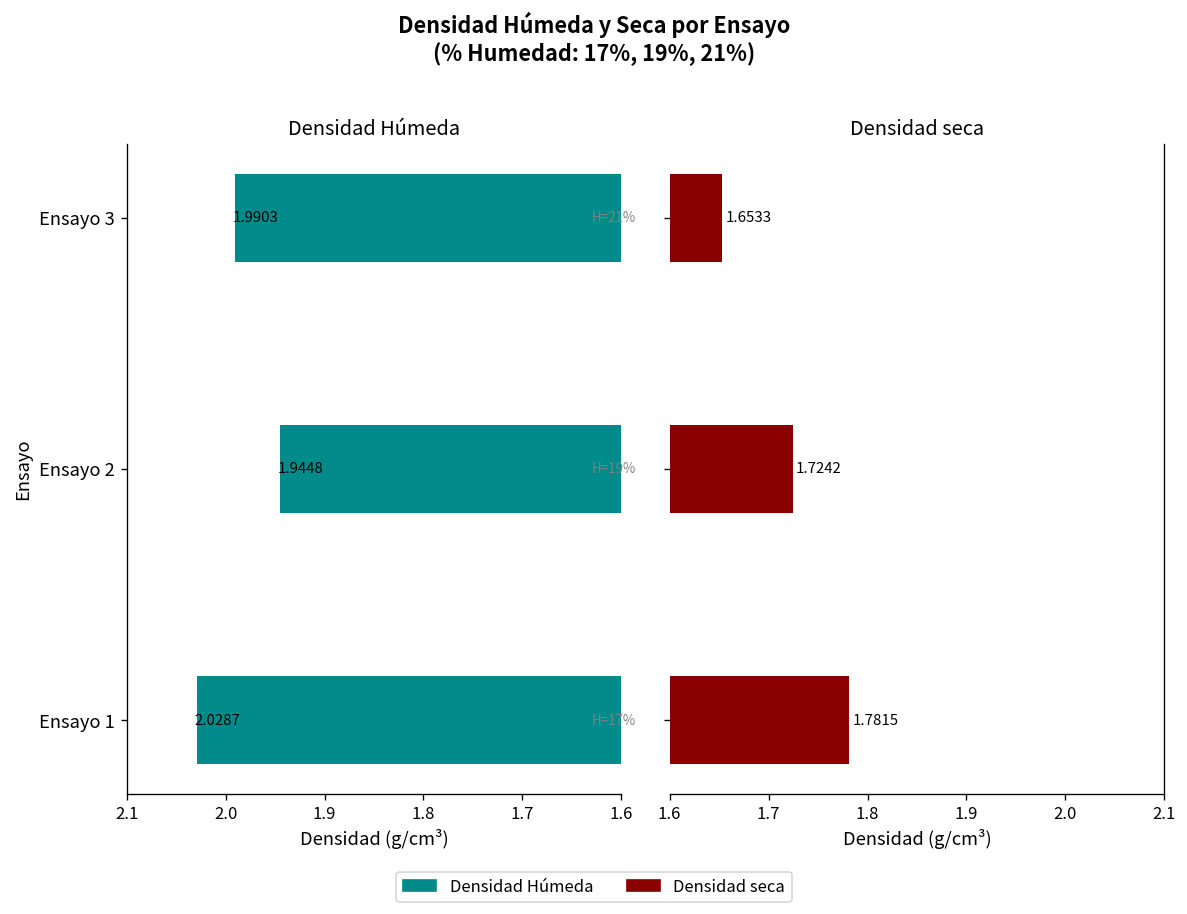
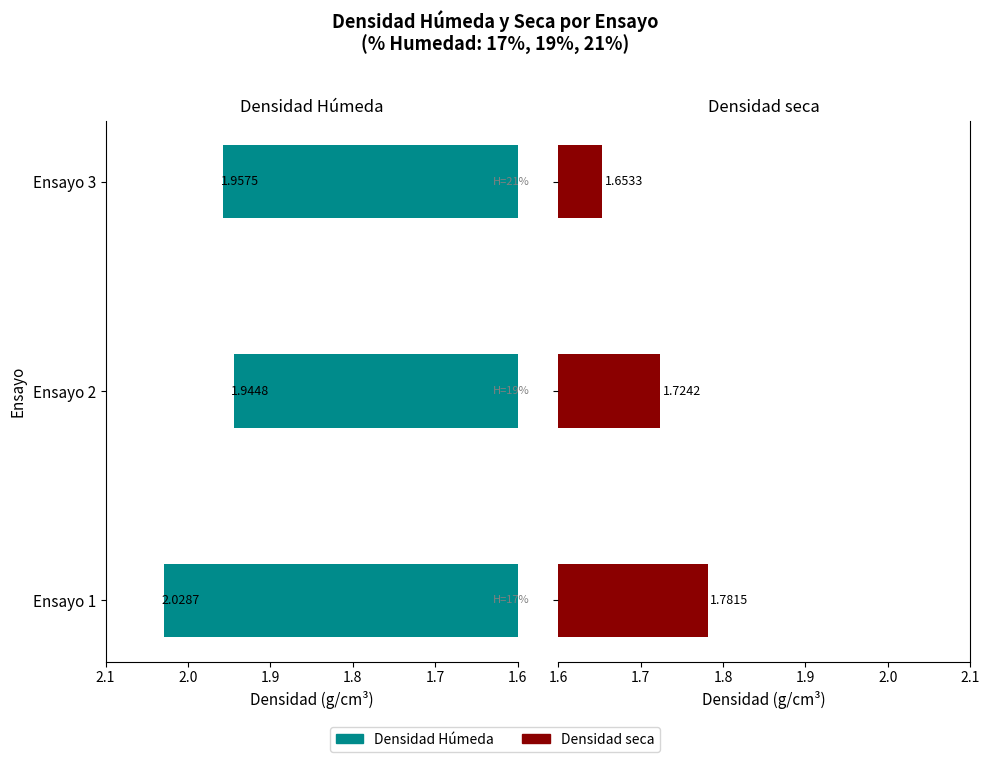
Densidad Húmeda, Ensayo 3: 1.9903 -> 1.9575
